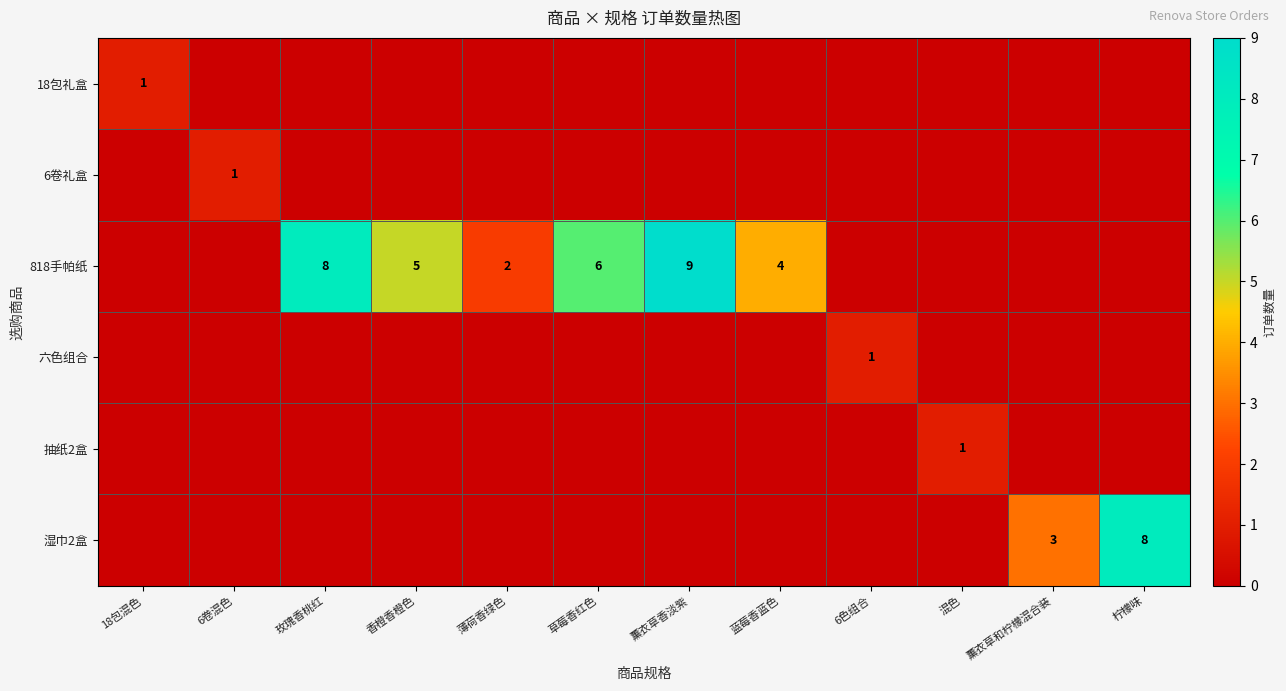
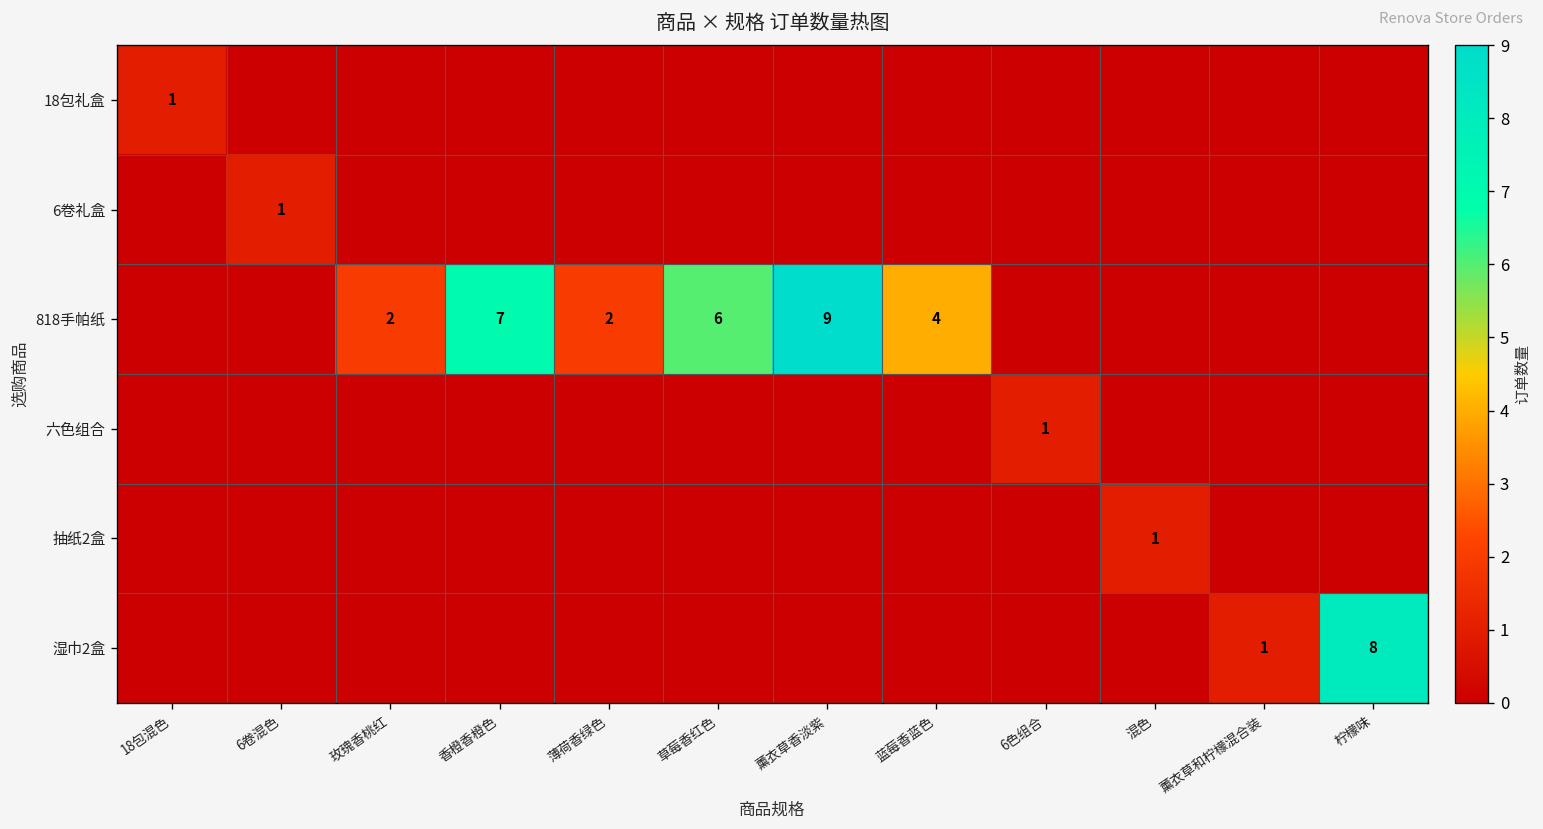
818手帕纸, 玫瑰香桃红: 8 -> 2
818手帕纸, 香橙香橙色: 5 -> 7
湿巾2盒, 薰衣草和柠檬混合装: 3 -> 1
